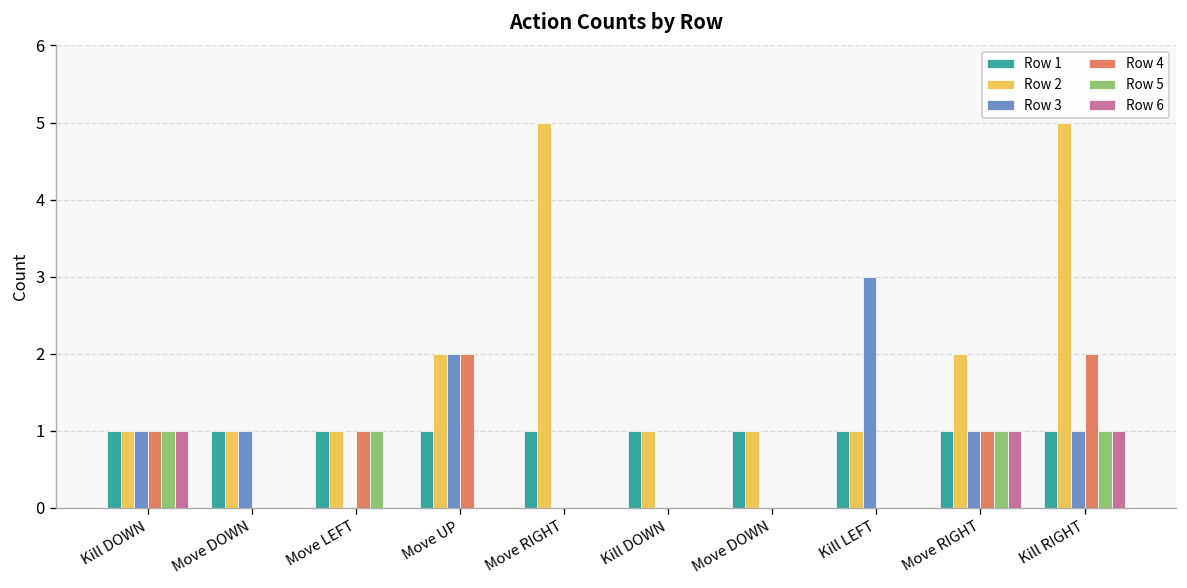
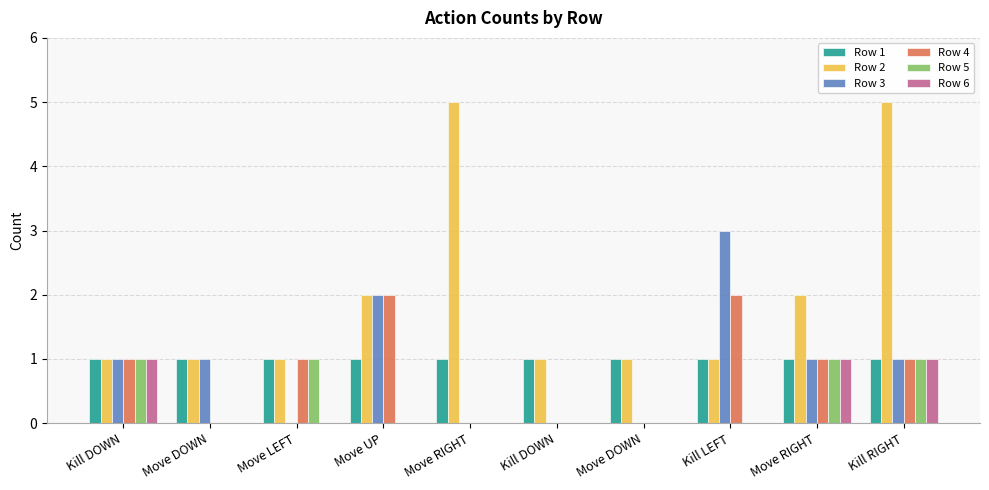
Row 4, Kill LEFT: 0 -> 2
Row 4, Kill RIGHT: 2 -> 1
